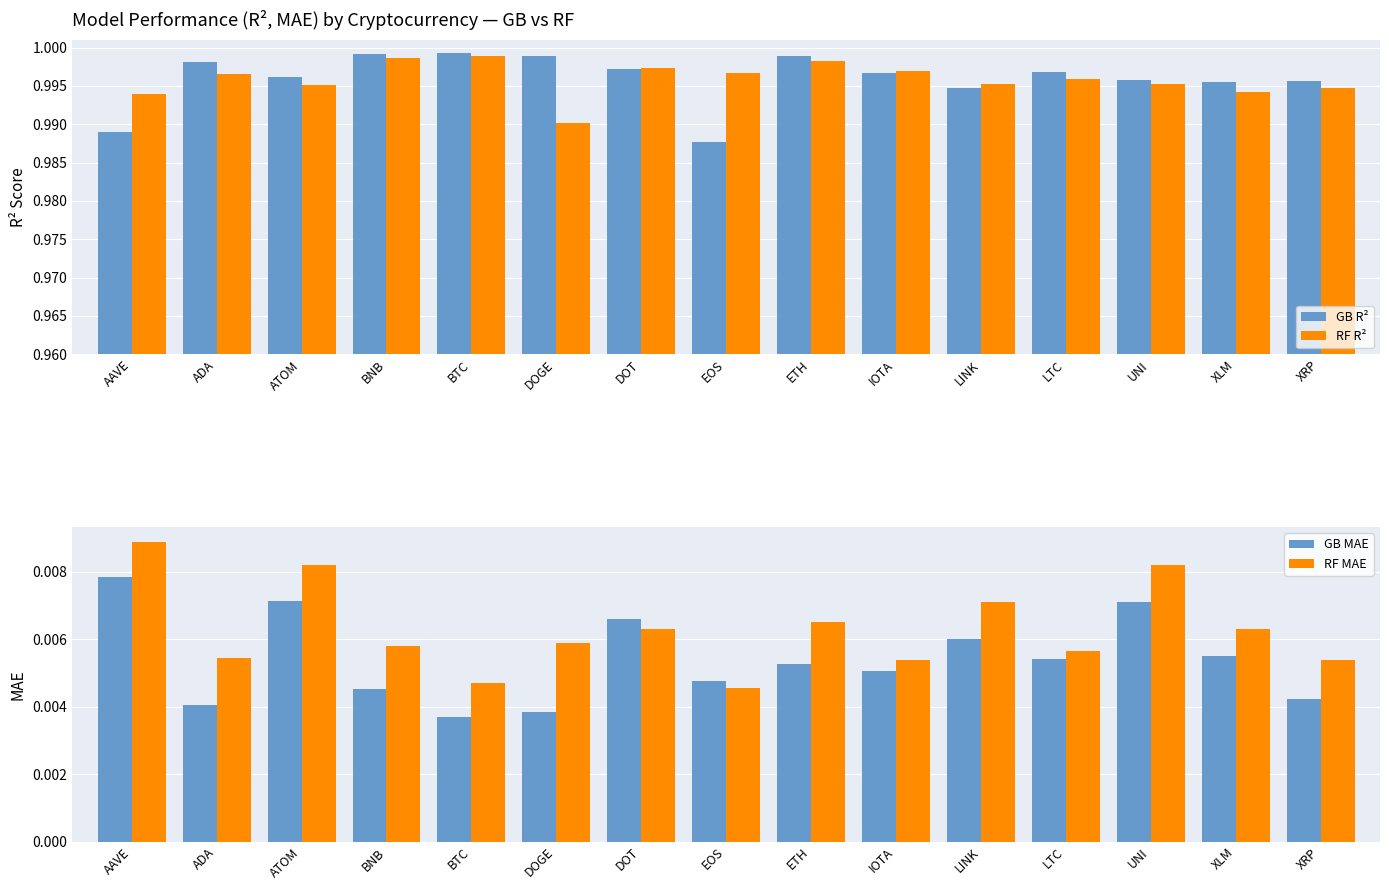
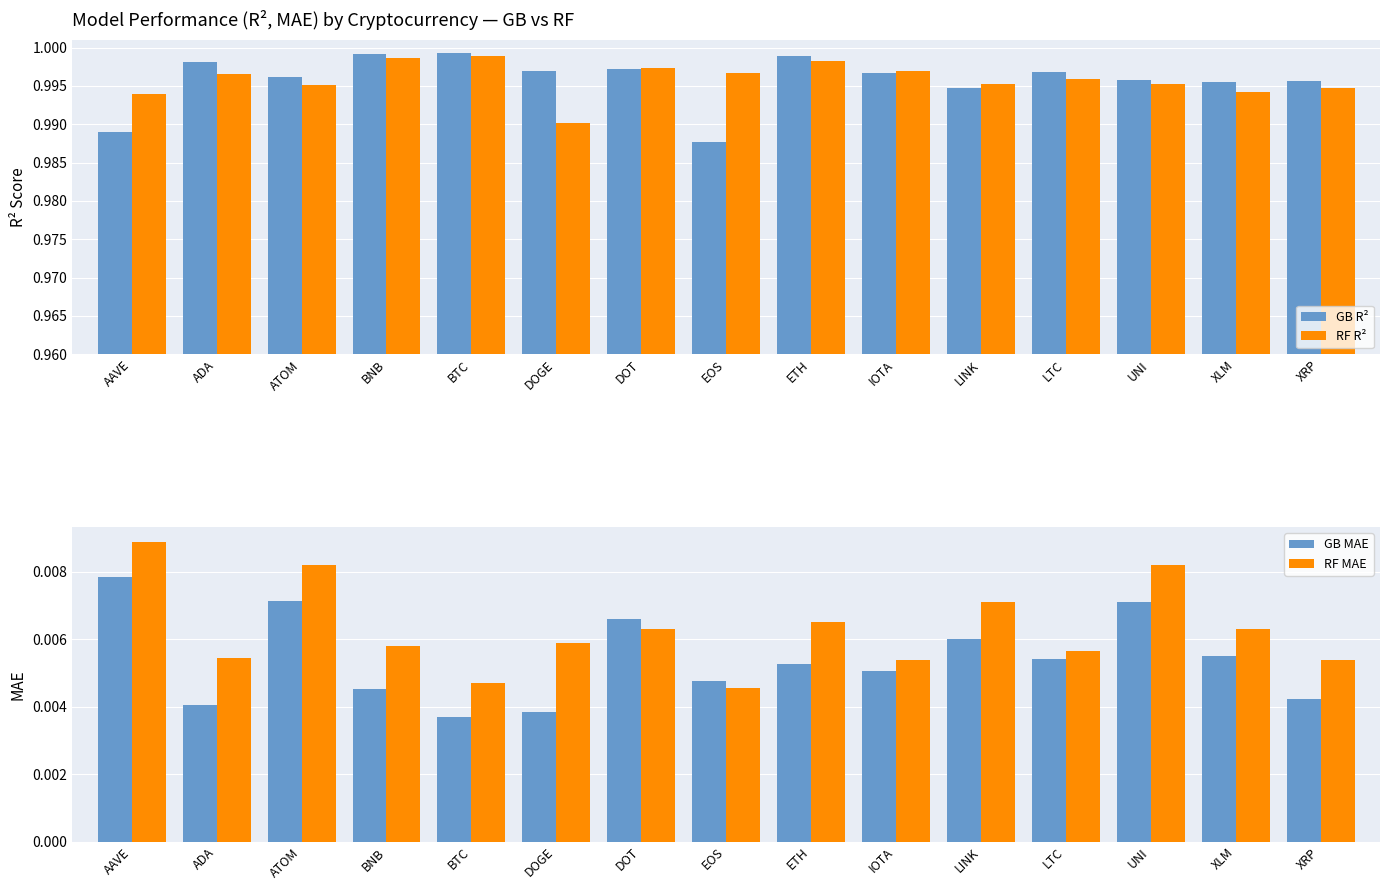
Model Performance (R², MAE) by Cryptocurrency — GB vs RF, GB R², DOGE: 0.999 -> 0.997
